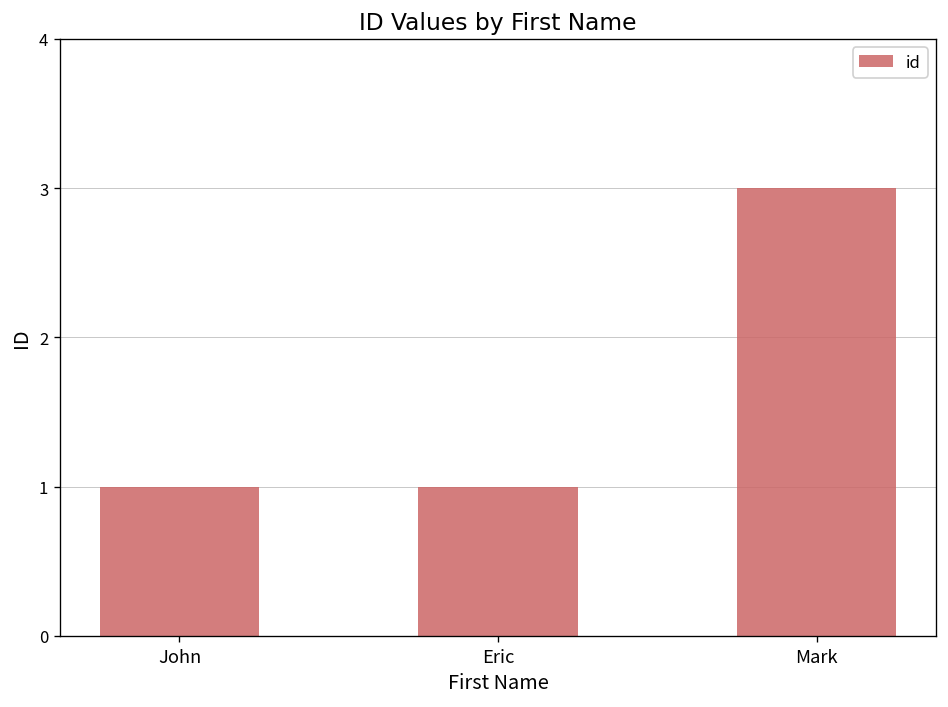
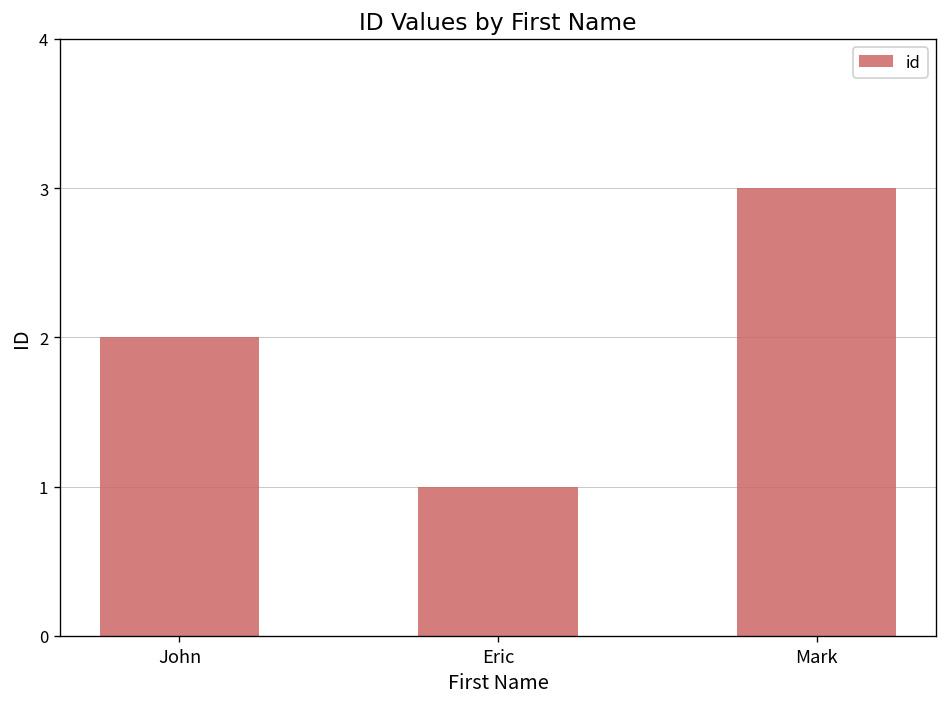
John: 1 -> 2
